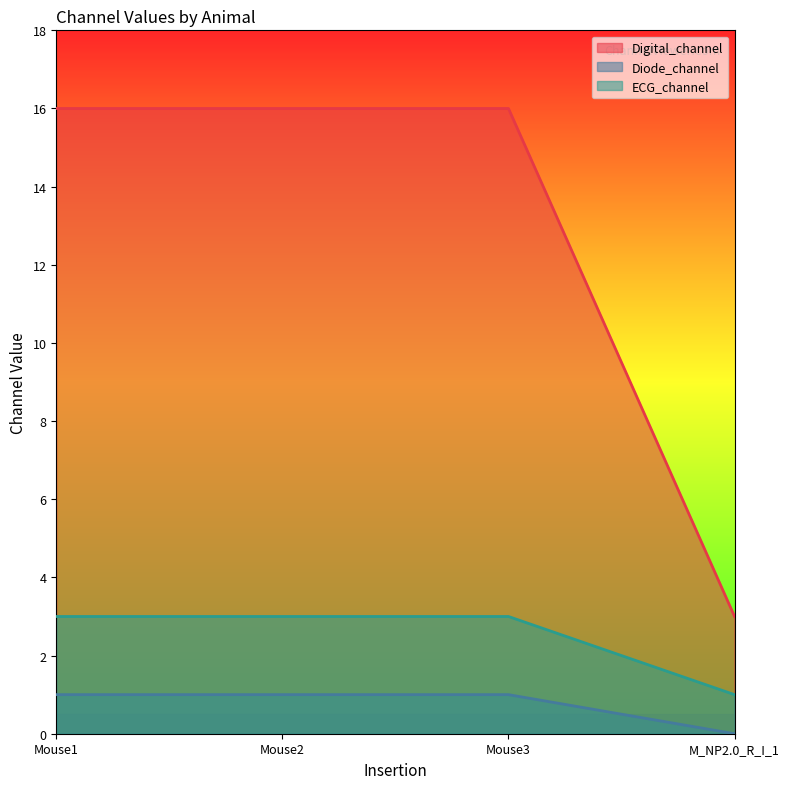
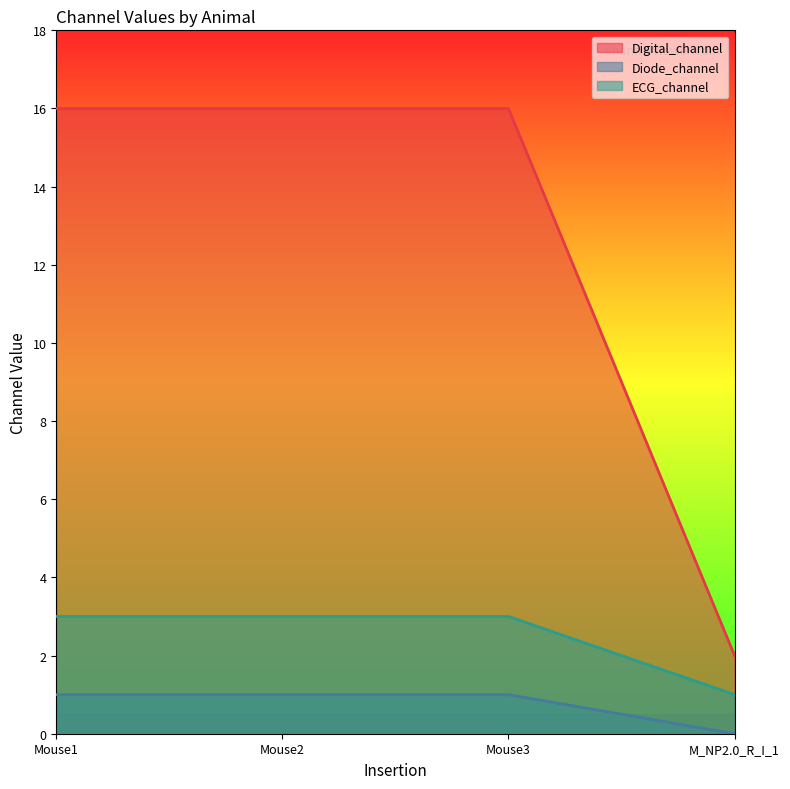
Digital_channel, M_NP2.0_R_I_1: 3 -> 2
